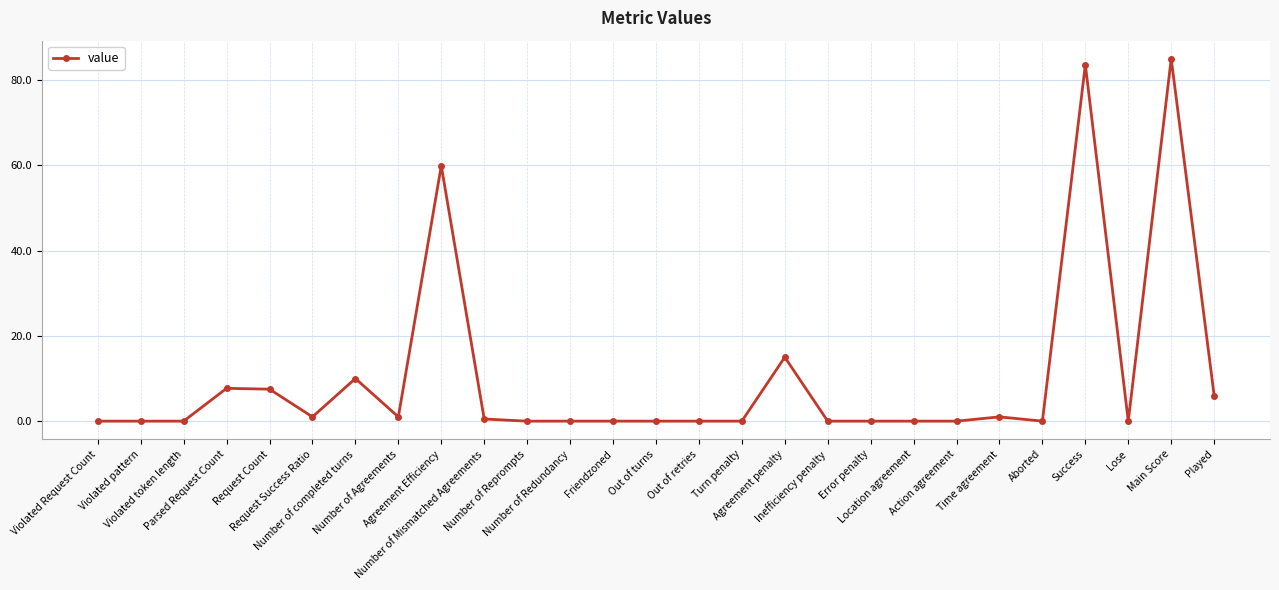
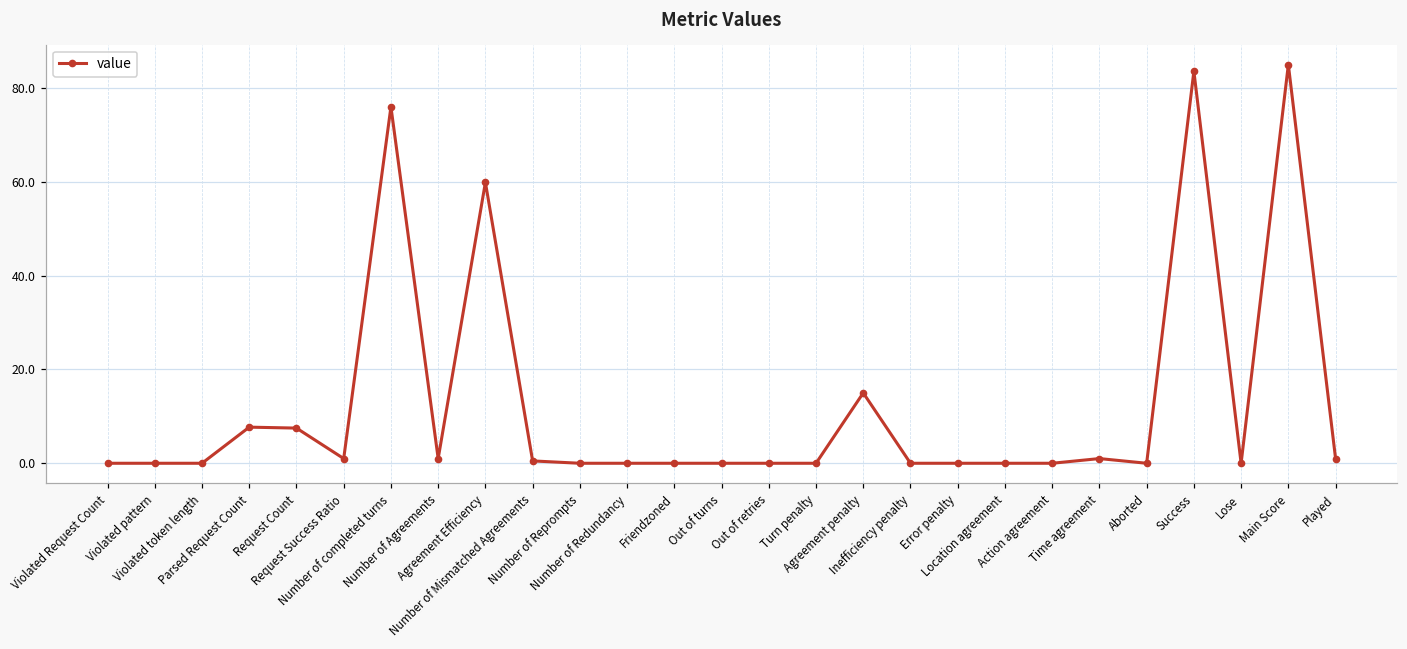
Number of completed turns: 10 -> 76
Played: 6 -> 1
